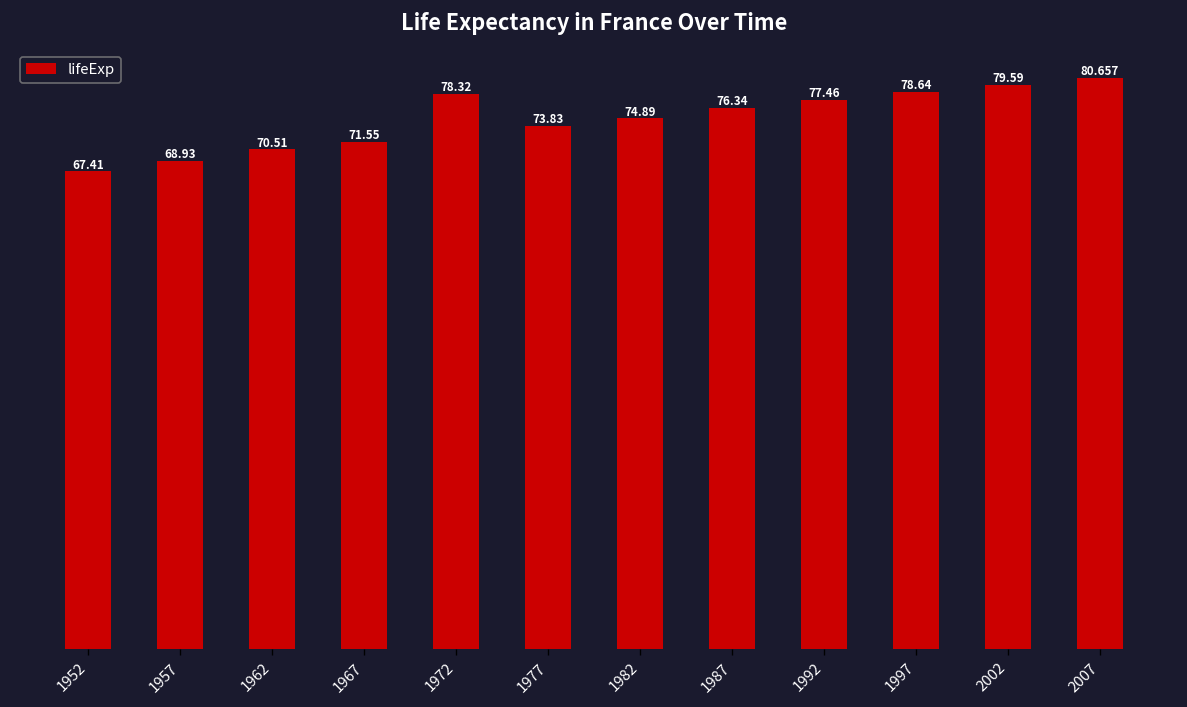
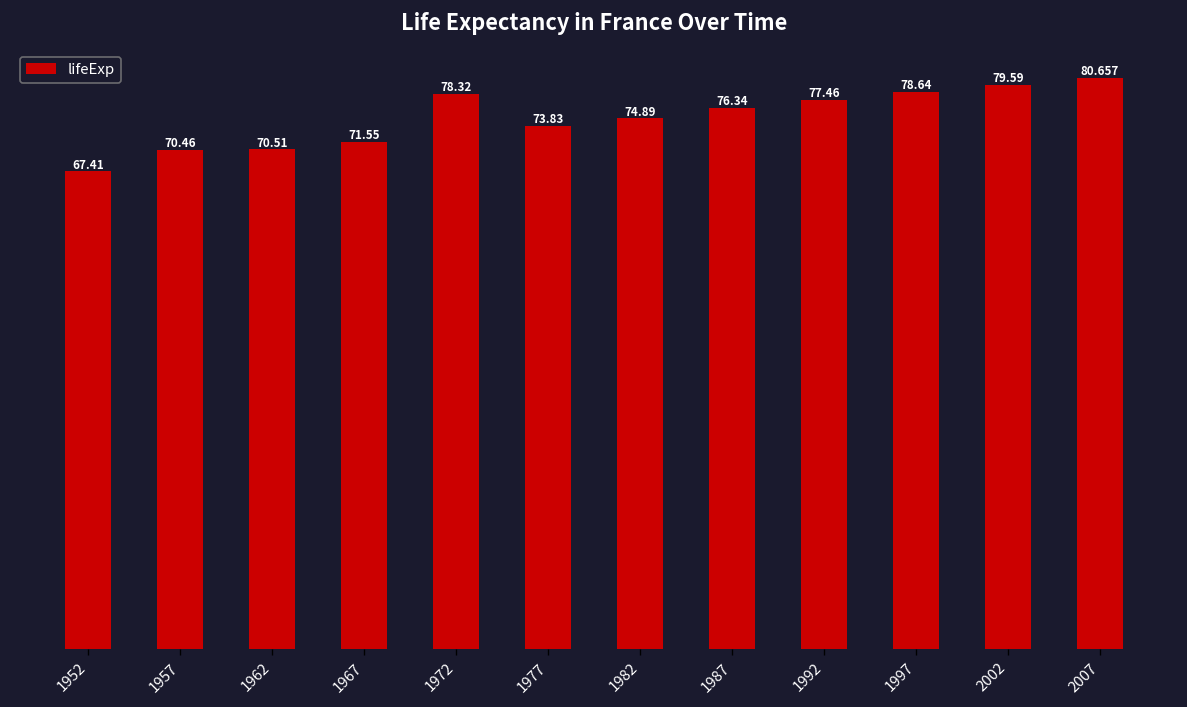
1957: 68.93 -> 70.46
